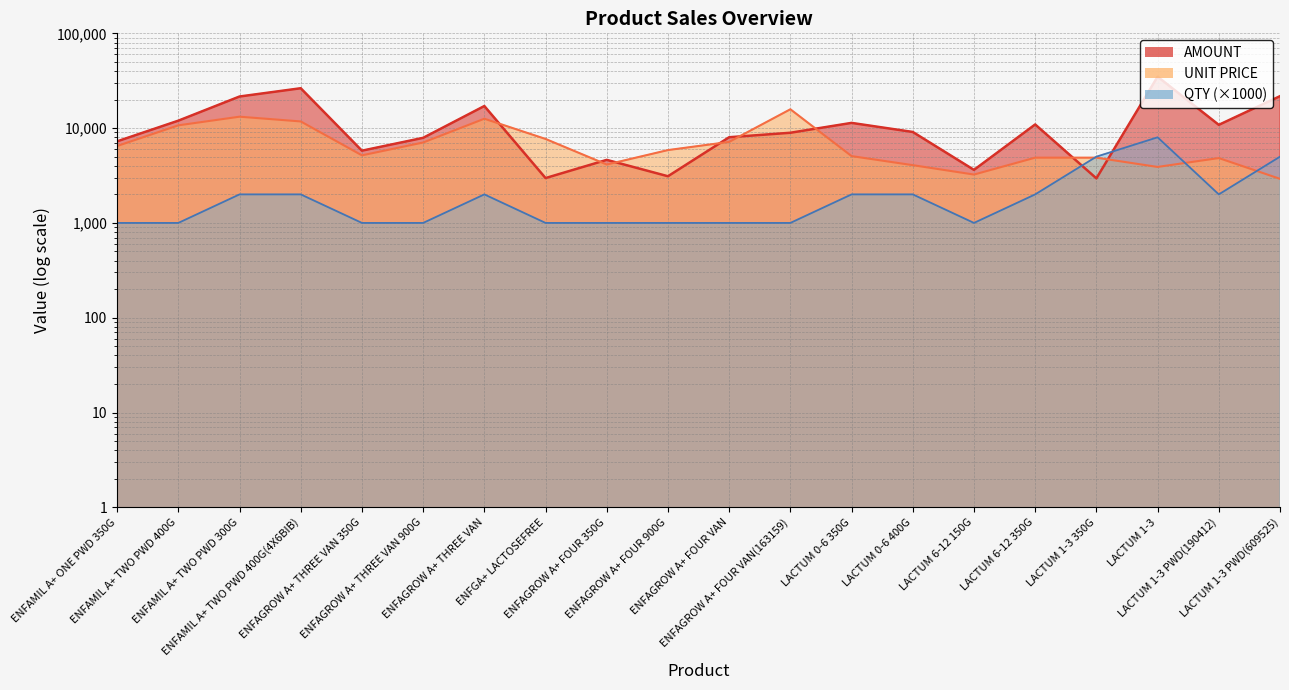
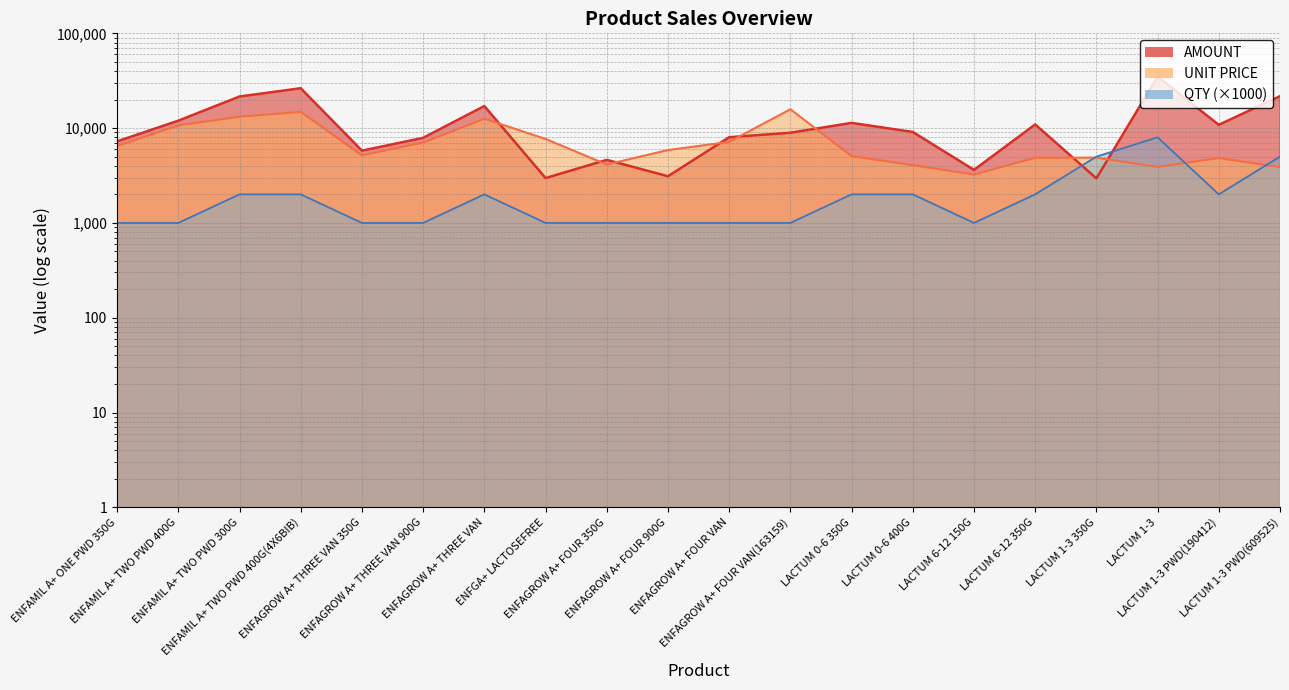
UNIT PRICE, ENFAMIL A+ TWO PWD 400G(4X6BIB): 12,000 -> 15,000
UNIT PRICE, LACTUM 1-3 PWD(609525): 2,900 -> 3,900
